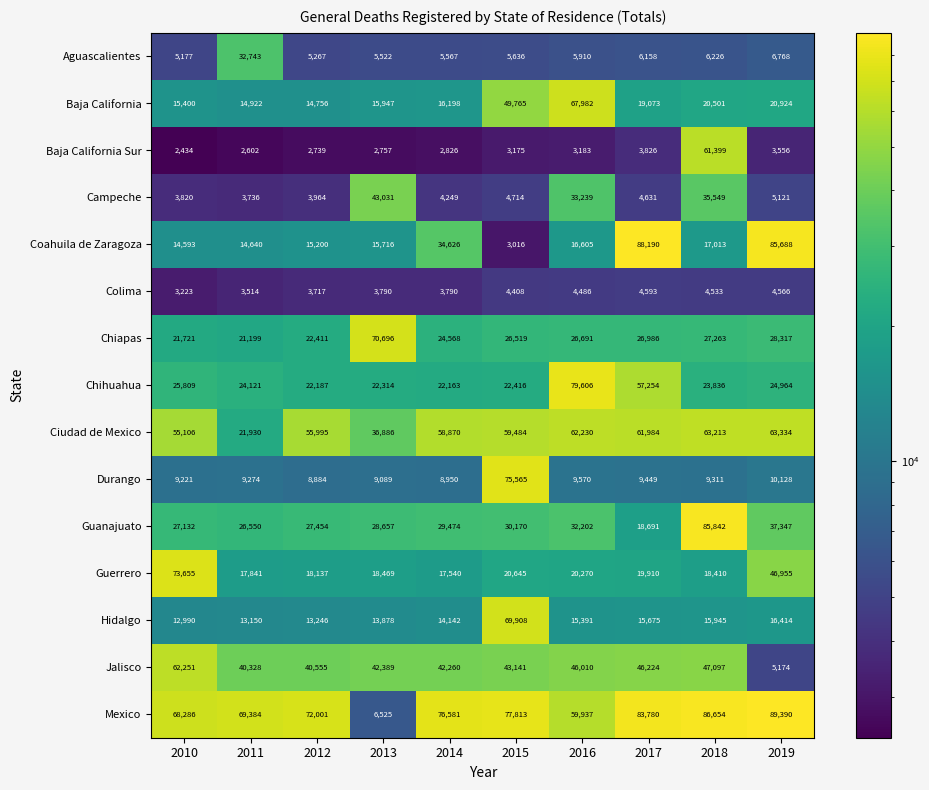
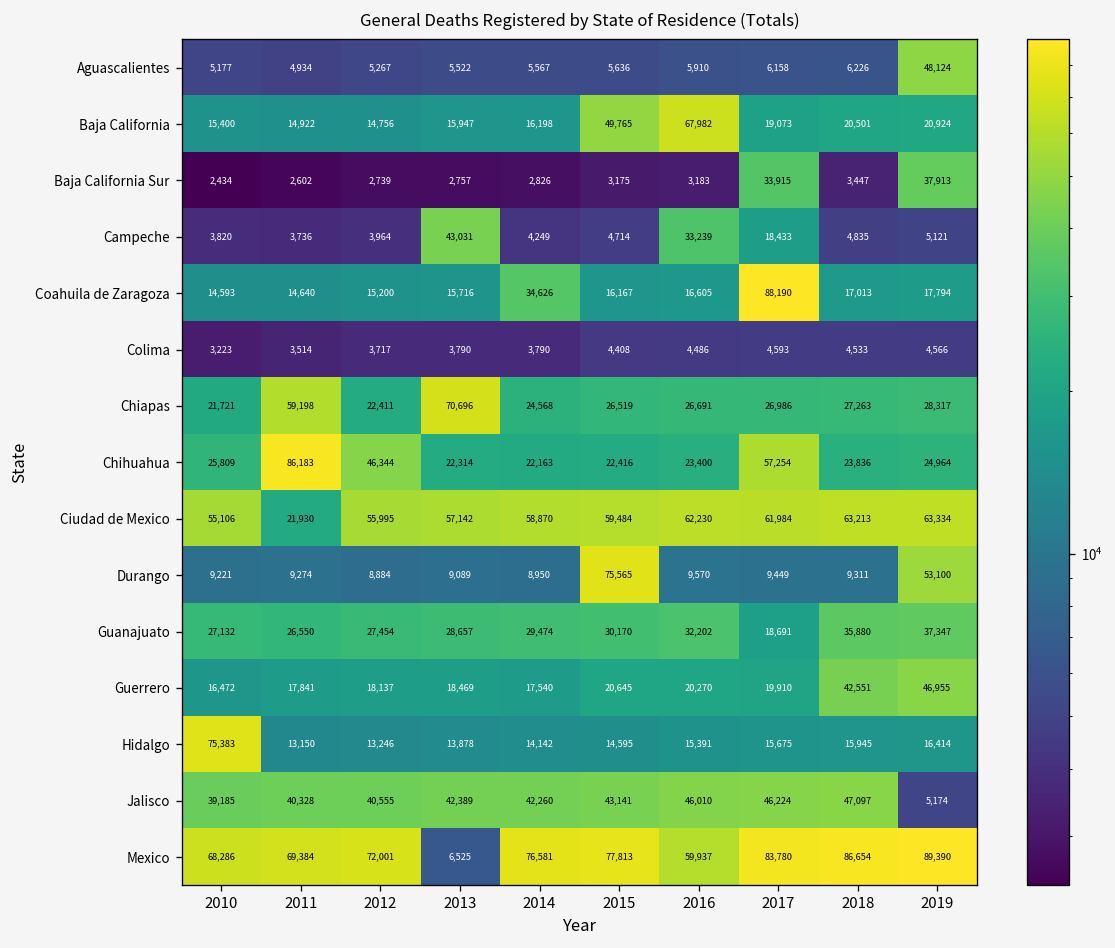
Aguascalientes, 2011: 32,743 -> 4,934
Aguascalientes, 2019: 6,768 -> 48,124
Baja California Sur, 2017: 3,826 -> 33,915
Baja California Sur, 2018: 61,399 -> 3,447
Baja California Sur, 2019: 3,556 -> 37,913
Campeche, 2017: 4,631 -> 18,433
Campeche, 2018: 35,549 -> 4,835
Coahuila de Zaragoza, 2015: 3,016 -> 16,167
Coahuila de Zaragoza, 2019: 85,688 -> 17,794
Chiapas, 2011: 21,199 -> 59,198
Chihuahua, 2011: 24,121 -> 86,183
Chihuahua, 2012: 22,187 -> 46,344
Chihuahua, 2016: 79,606 -> 23,400
Ciudad de Mexico, 2013: 36,886 -> 57,142
Durango, 2019: 10,128 -> 53,100
Guanajuato, 2018: 85,842 -> 35,880
Guerrero, 2010: 73,655 -> 16,472
Guerrero, 2018: 18,410 -> 42,551
Hidalgo, 2010: 12,990 -> 75,383
Hidalgo, 2015: 69,908 -> 14,595
Jalisco, 2010: 62,251 -> 39,185
